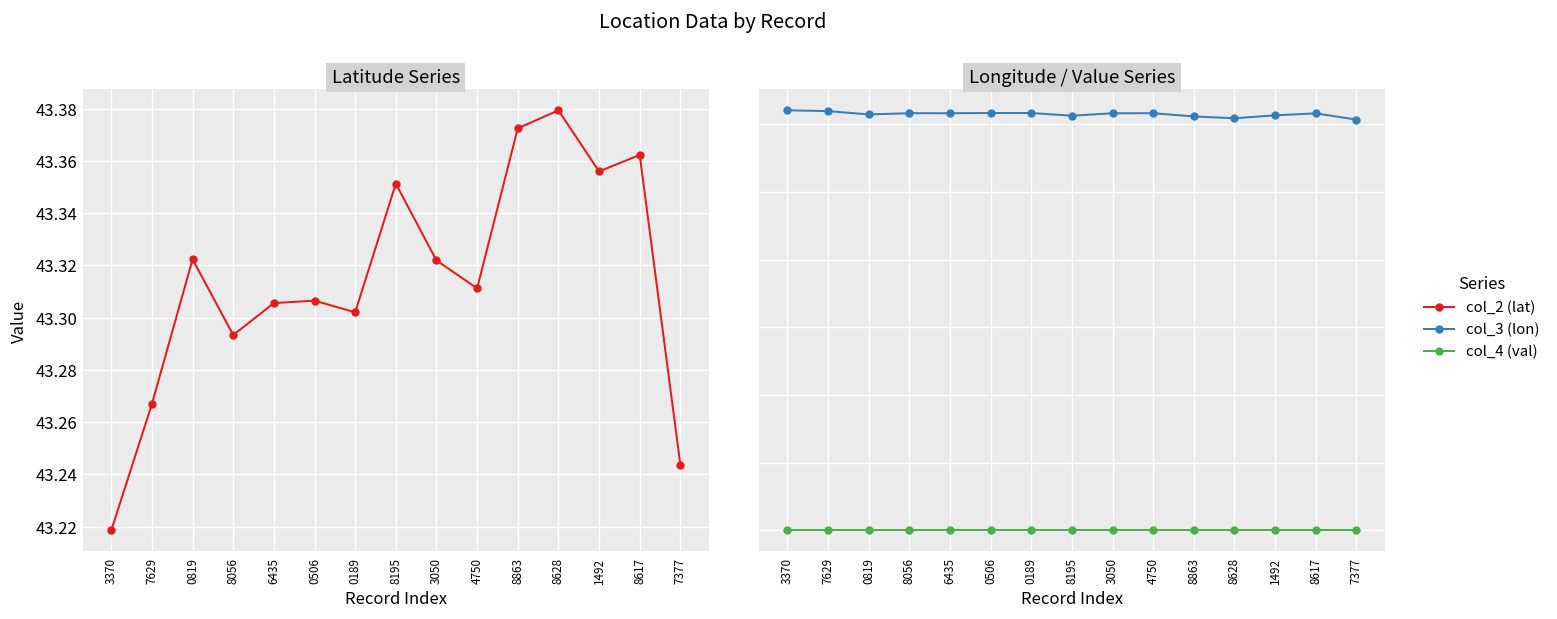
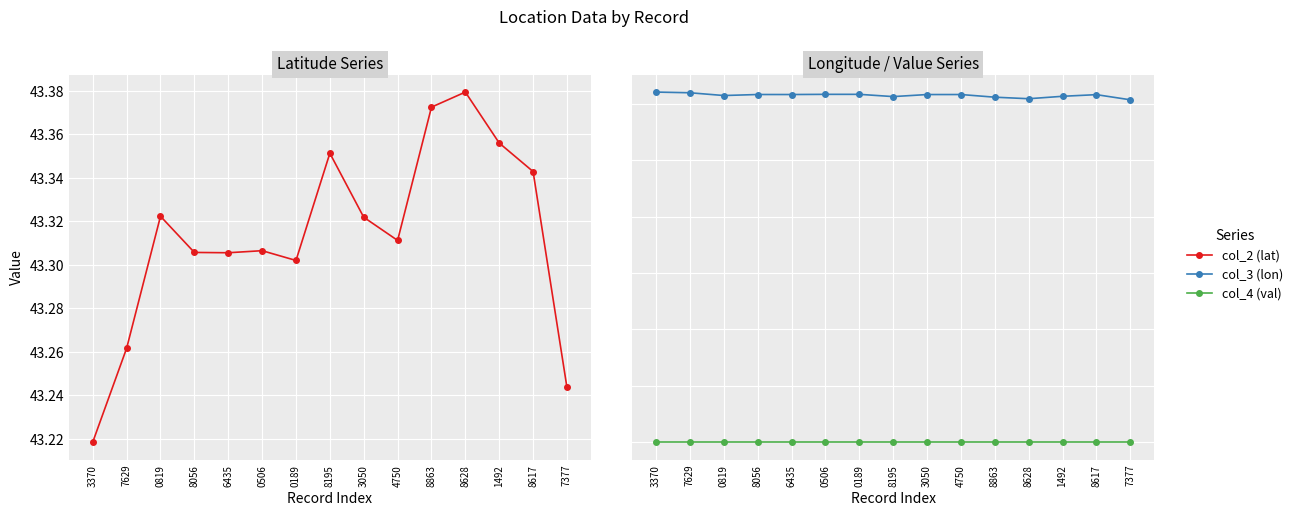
Latitude Series, 7629: 43.267 -> 43.262
Latitude Series, 8056: 43.293 -> 43.306
Latitude Series, 8617: 43.362 -> 43.343
